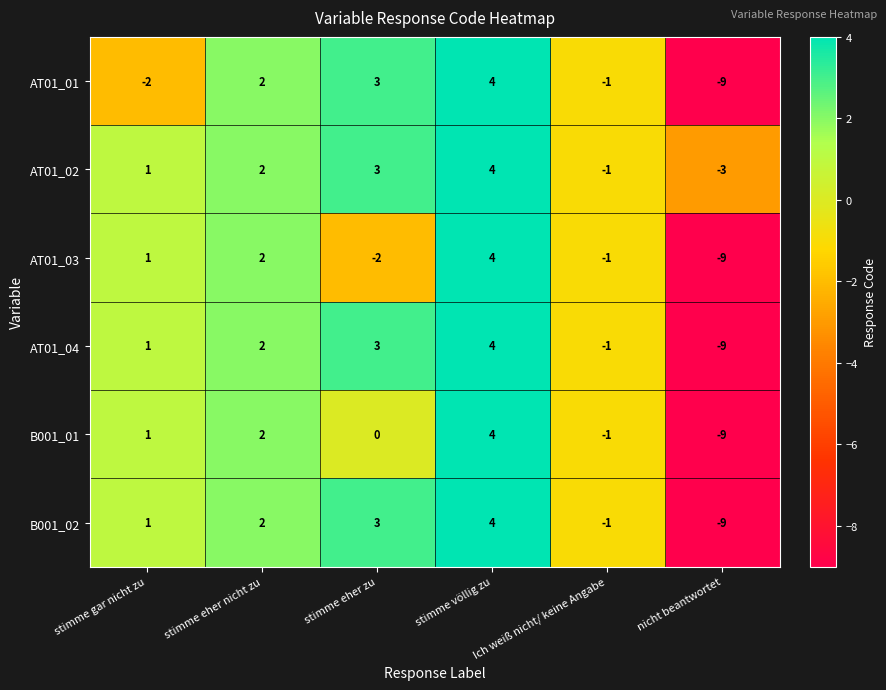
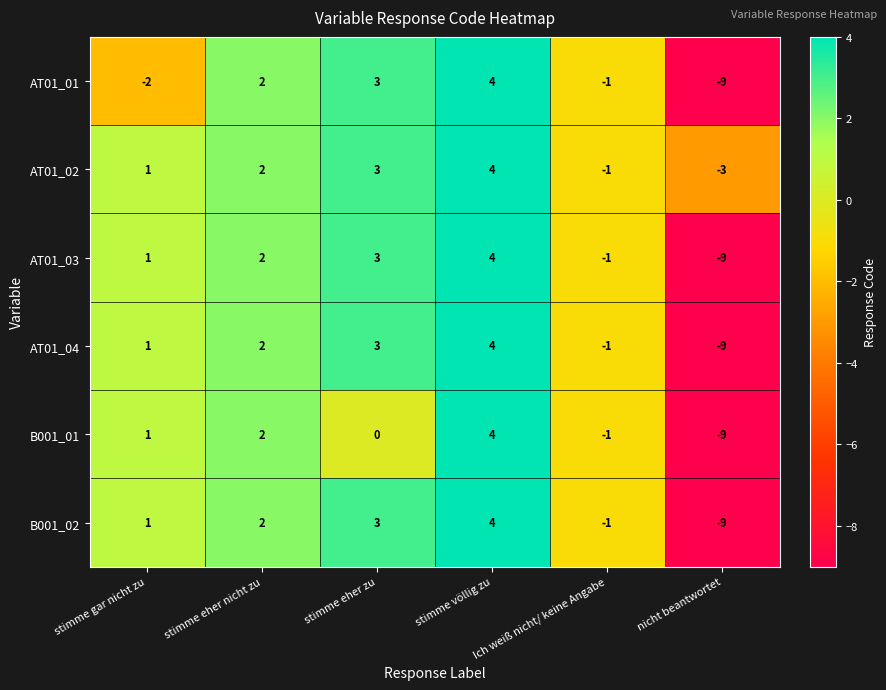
AT01_03, stimme eher zu: -2 -> 3
